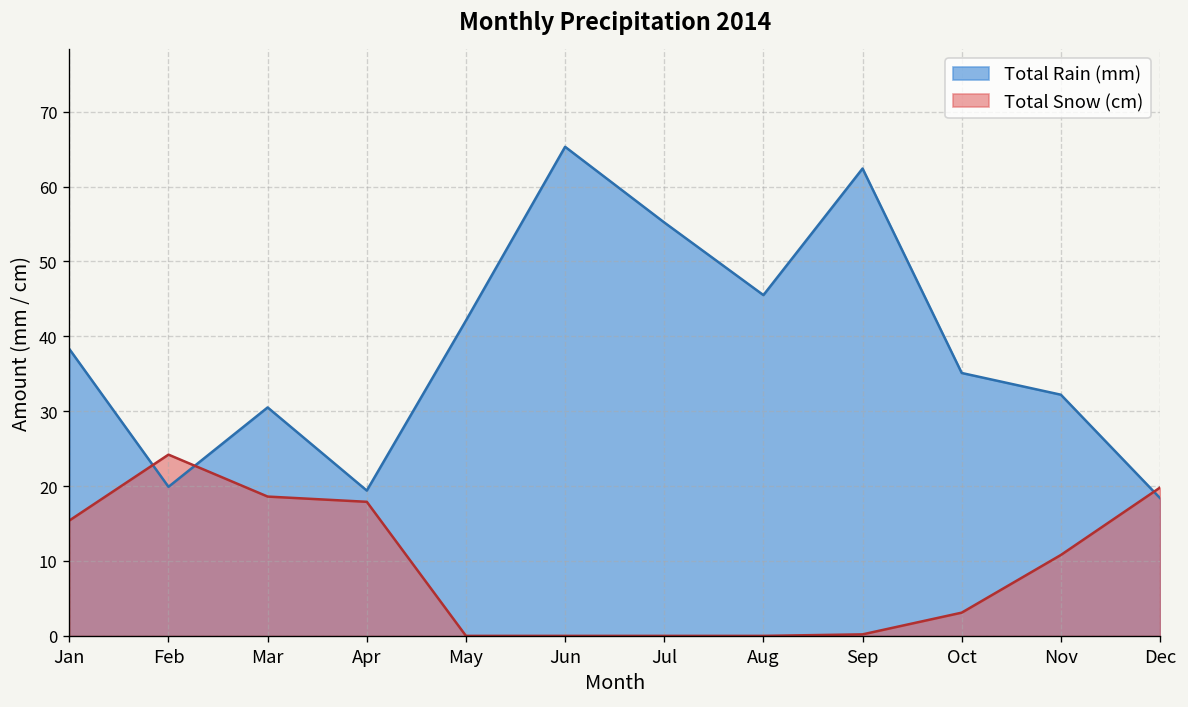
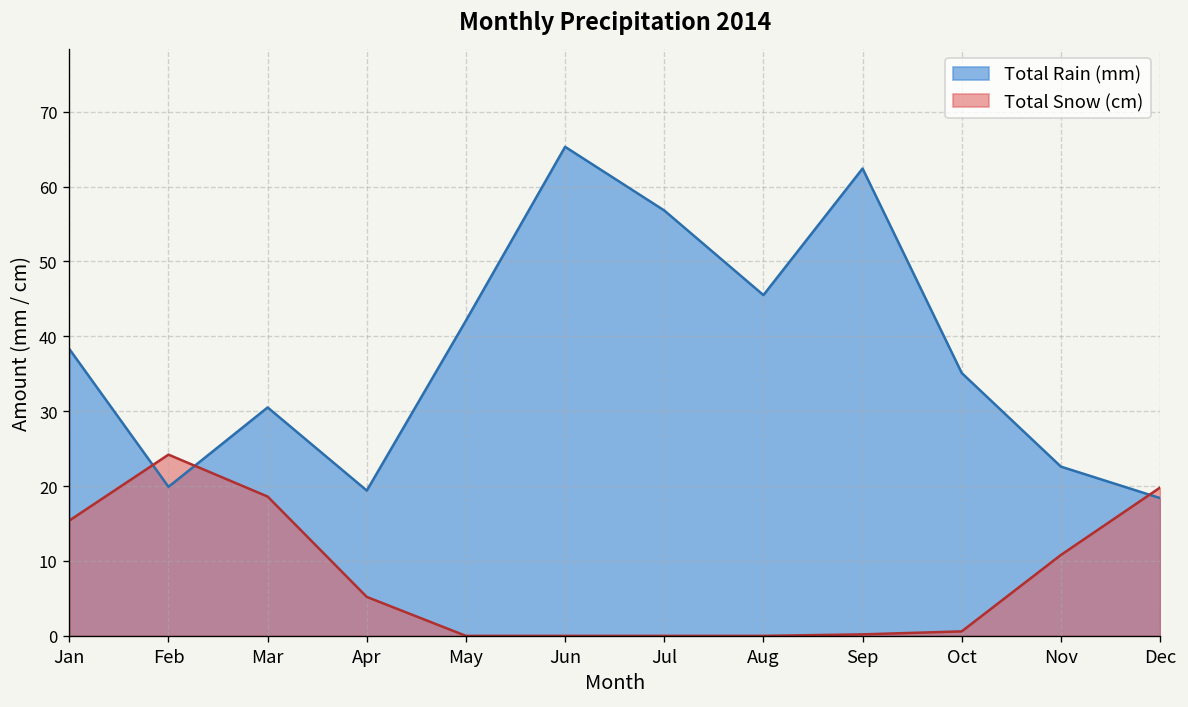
Total Snow (cm), Apr: 18 -> 5
Total Rain (mm), Jul: 55 -> 57
Total Snow (cm), Oct: 3 -> 1
Total Rain (mm), Nov: 32 -> 23
